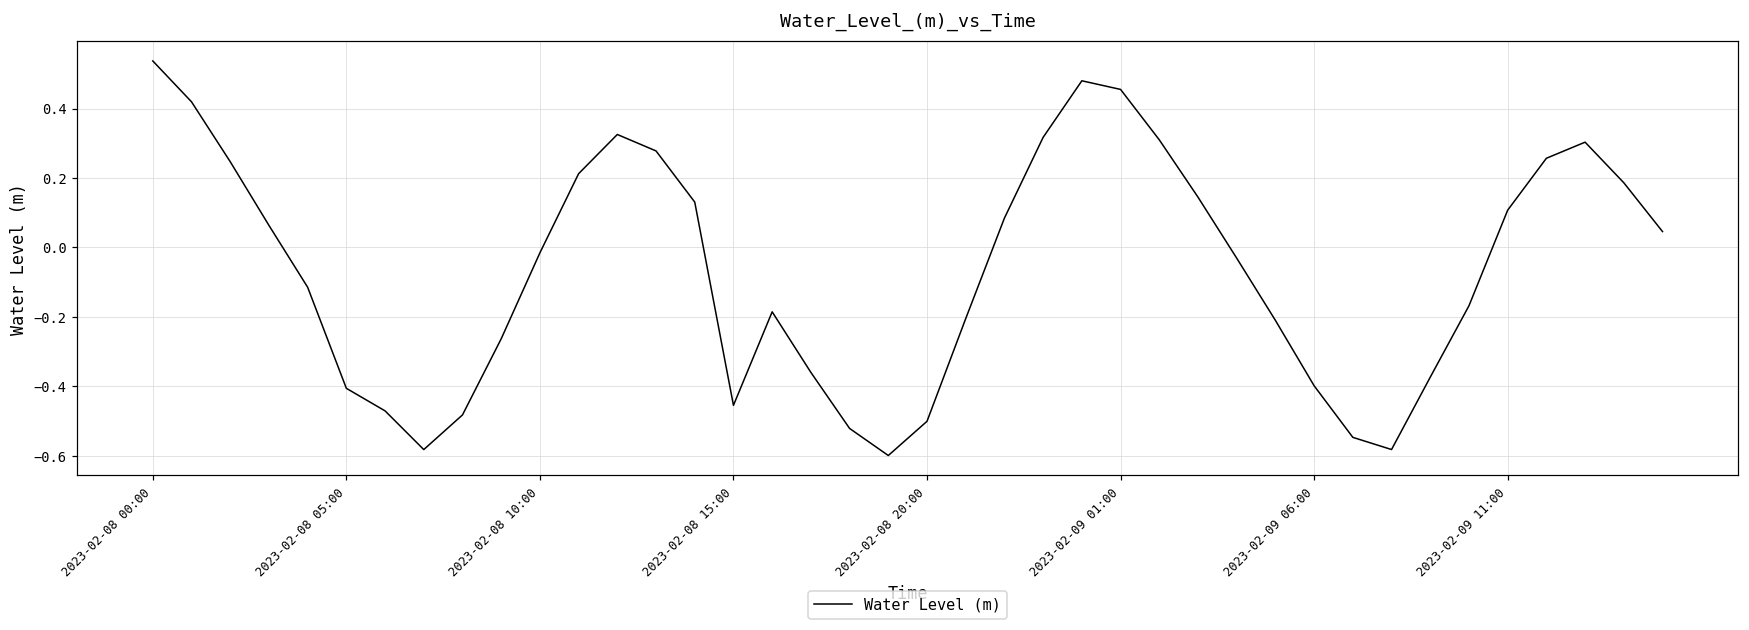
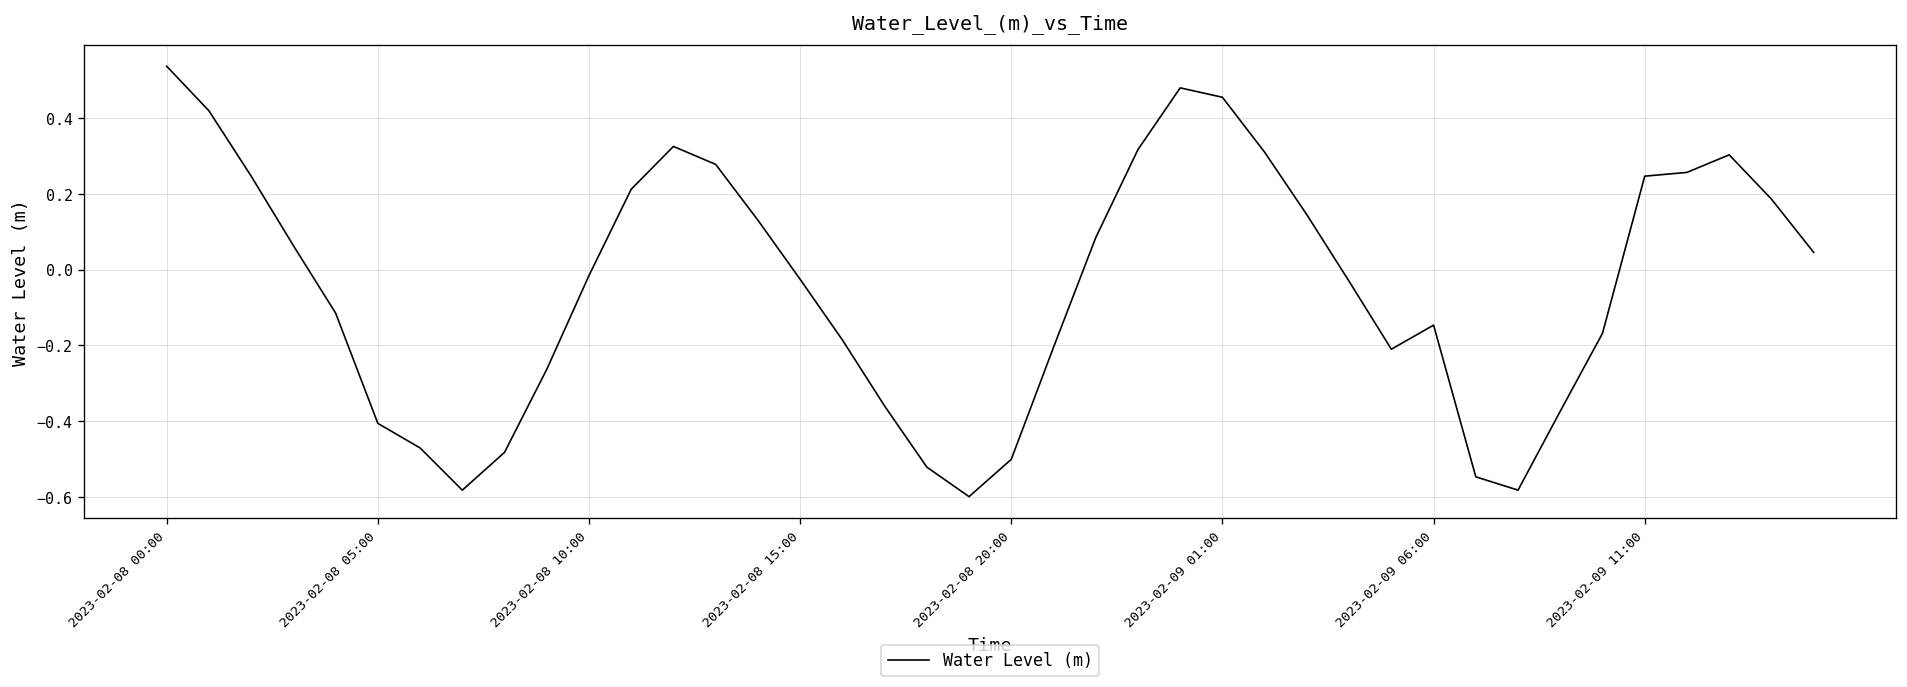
2023-02-08 15:00: -0.45 -> -0.03
2023-02-09 06:00: -0.40 -> -0.15
2023-02-09 11:00: 0.11 -> 0.25
